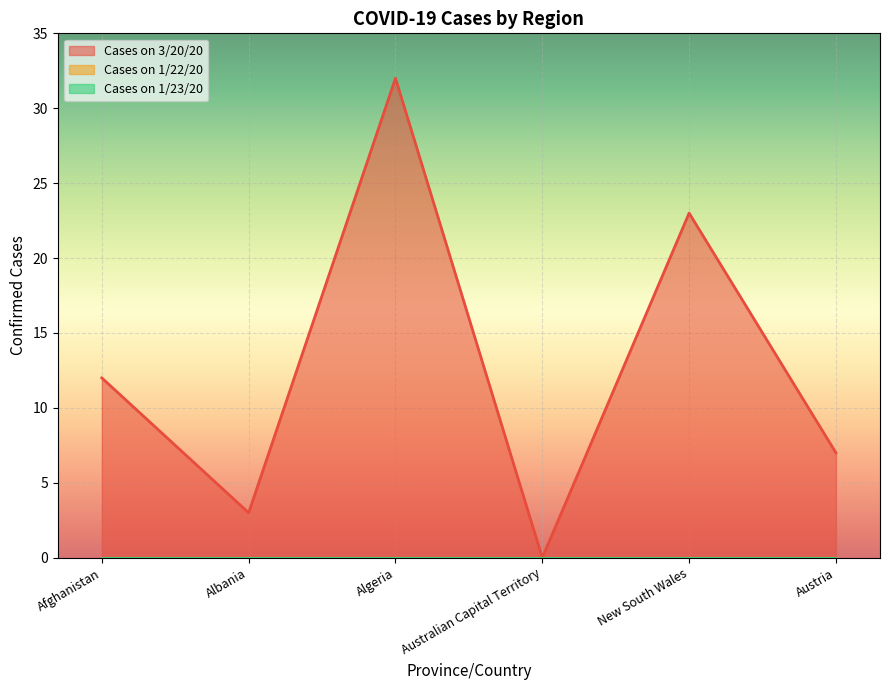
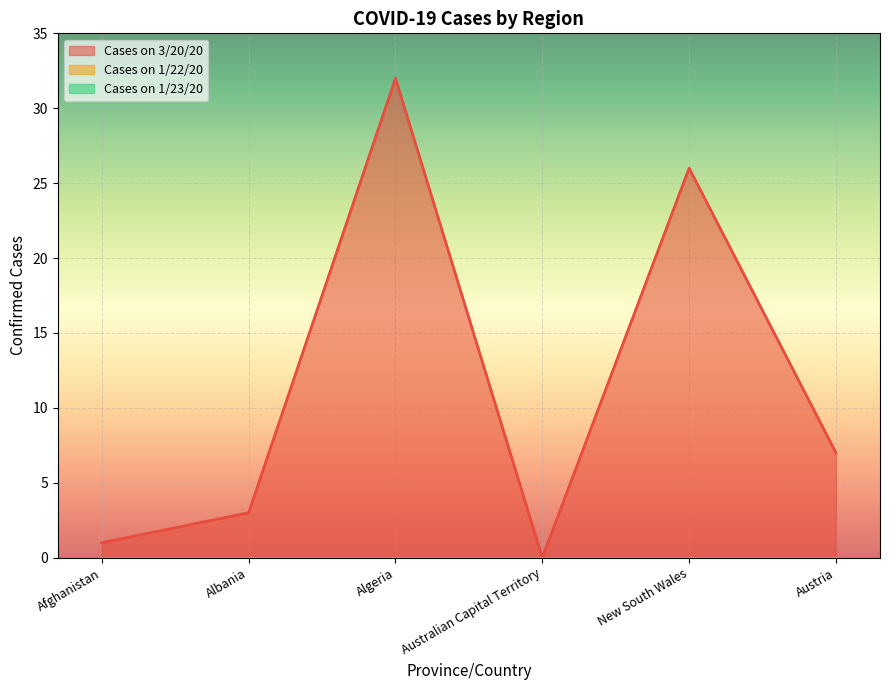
Cases on 3/20/20, Afghanistan: 12 -> 1
Cases on 3/20/20, New South Wales: 23 -> 26
